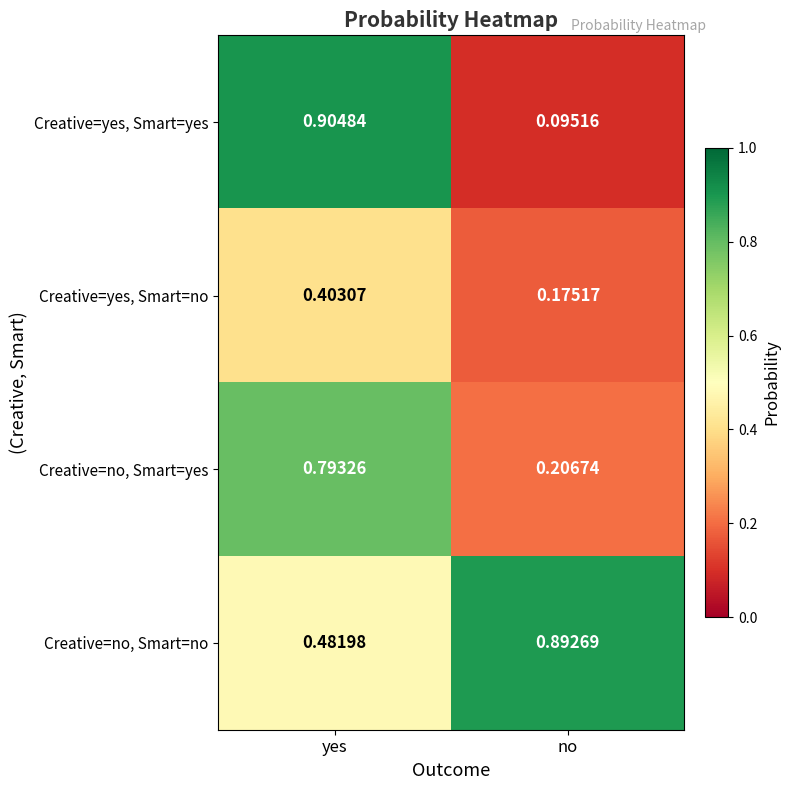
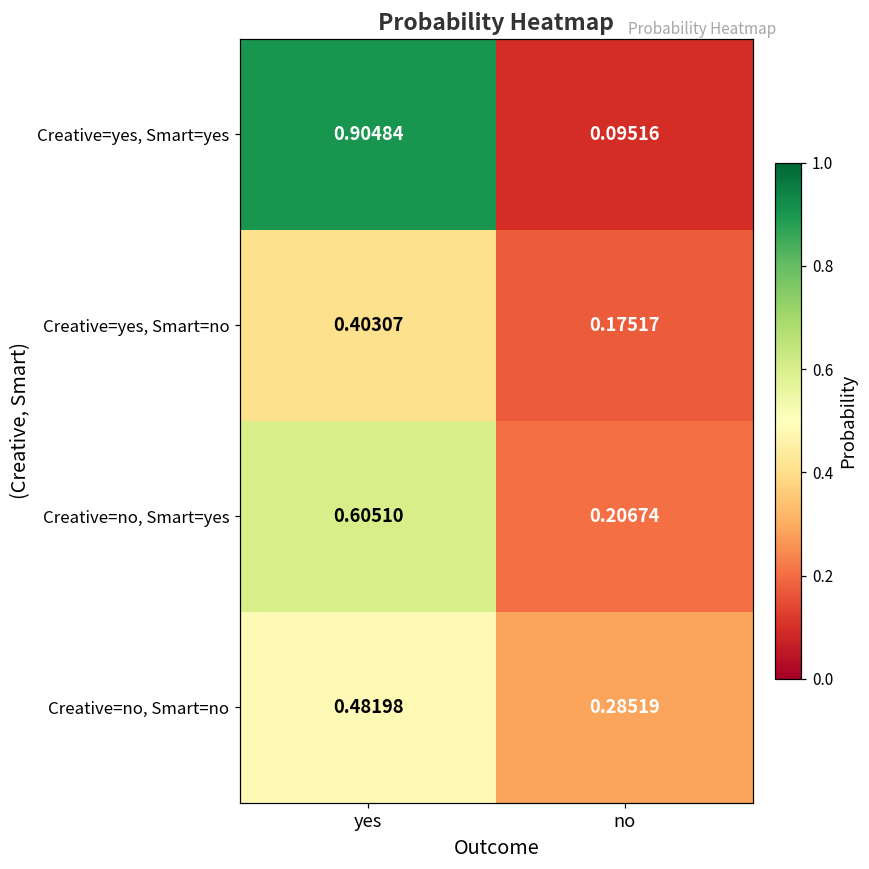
Creative=no, Smart=yes, yes: 0.79326 -> 0.60510
Creative=no, Smart=no, no: 0.89269 -> 0.28519
